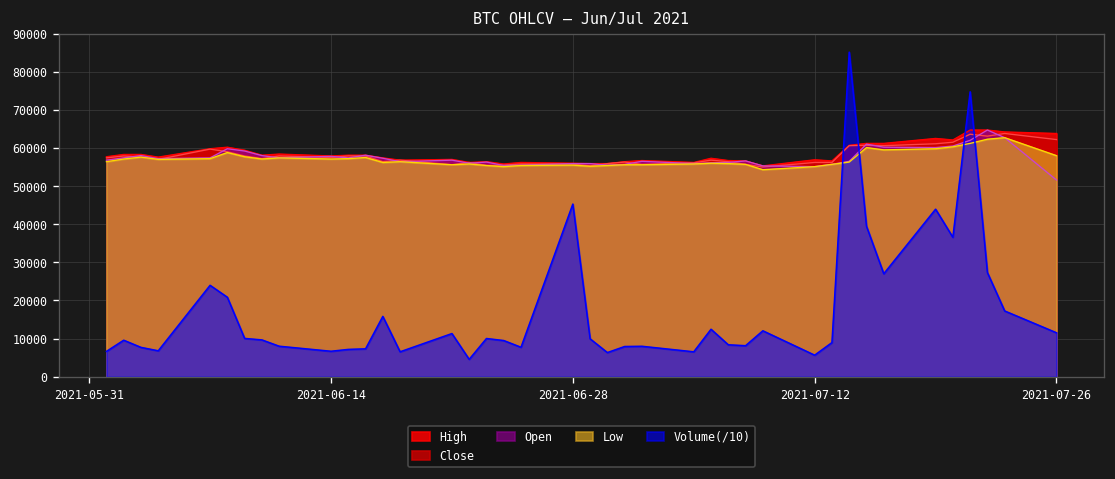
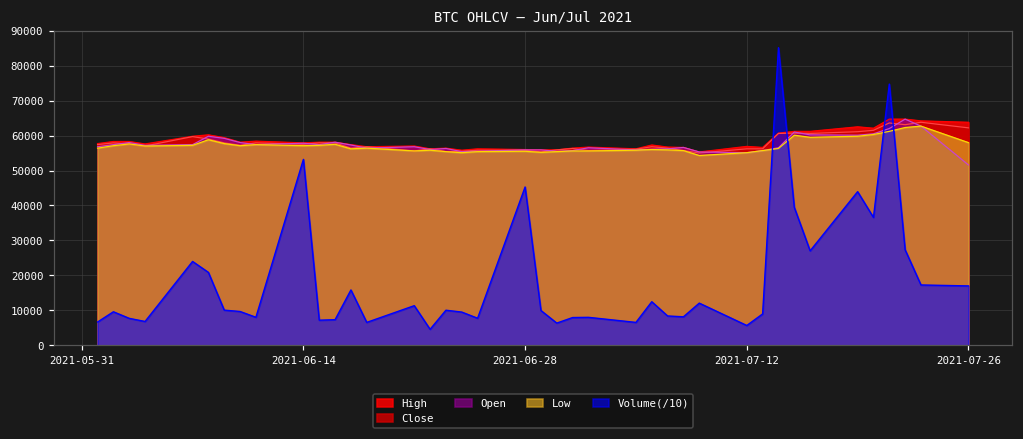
Volume(/10), 2021-06-14: 7000 -> 53000
Volume(/10), 2021-07-26: 12000 -> 17000
